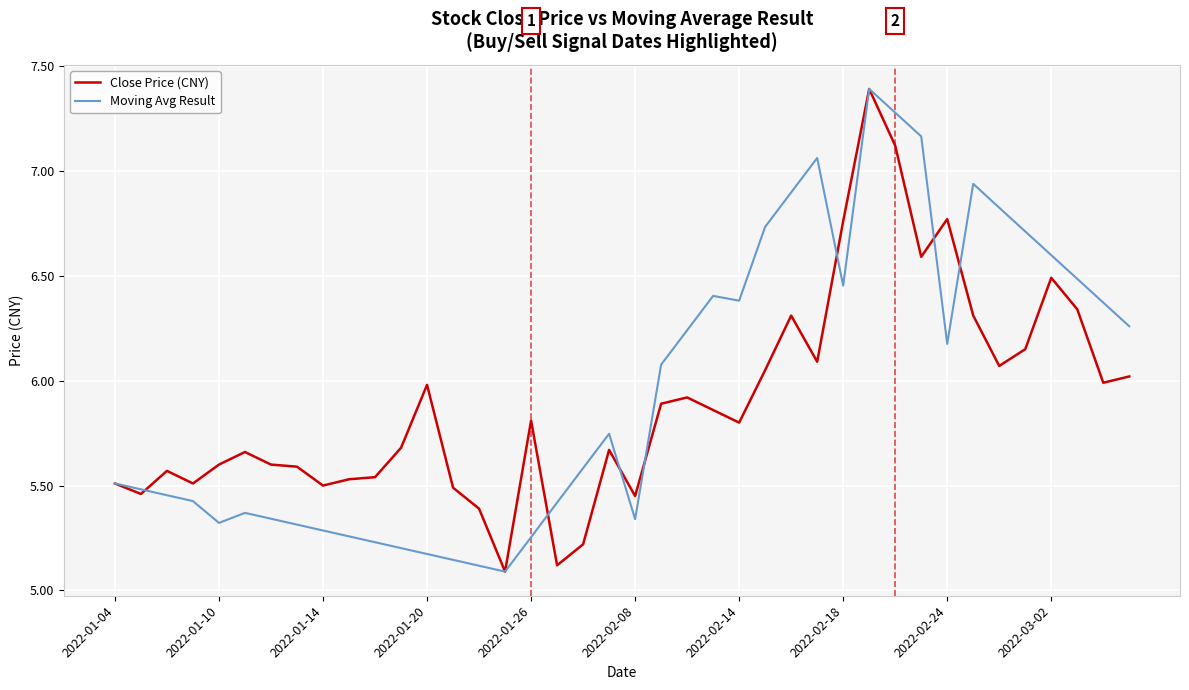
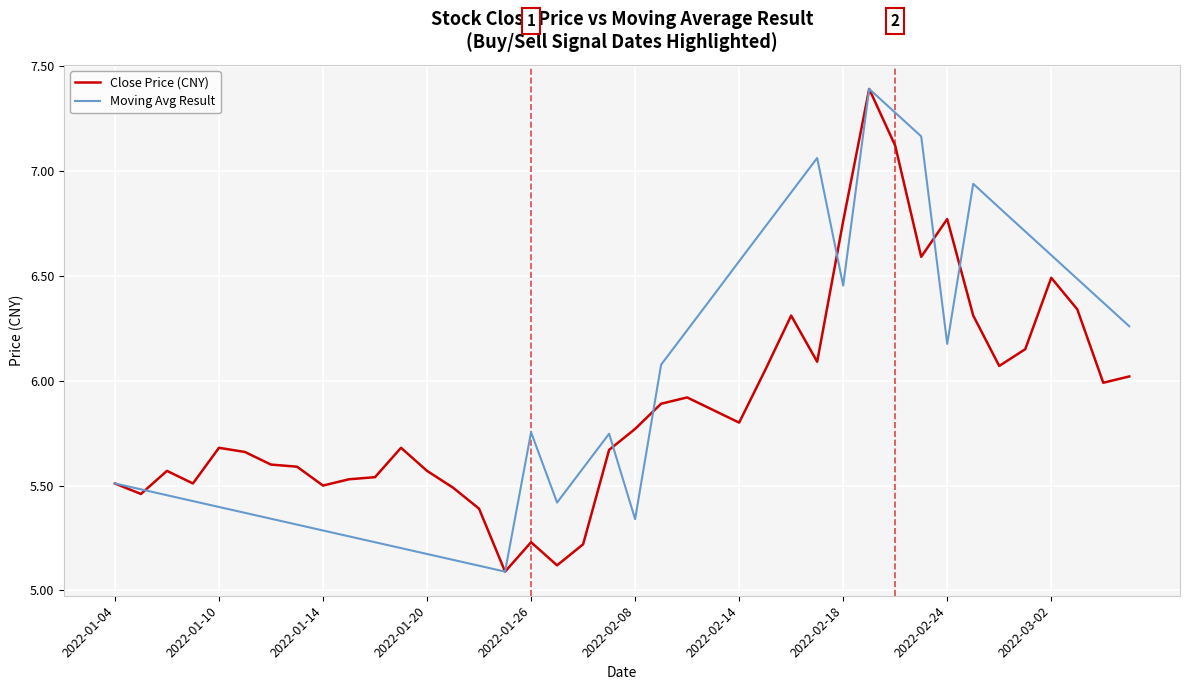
Close Price (CNY), 2022-01-10: 5.60 -> 5.68
Moving Avg Result, 2022-01-10: 5.32 -> 5.40
Close Price (CNY), 2022-01-20: 5.98 -> 5.57
Close Price (CNY), 2022-01-26: 5.81 -> 5.23
Moving Avg Result, 2022-01-26: 5.25 -> 5.75
Close Price (CNY), 2022-02-08: 5.45 -> 5.77
Moving Avg Result, 2022-02-14: 6.38 -> 6.57
